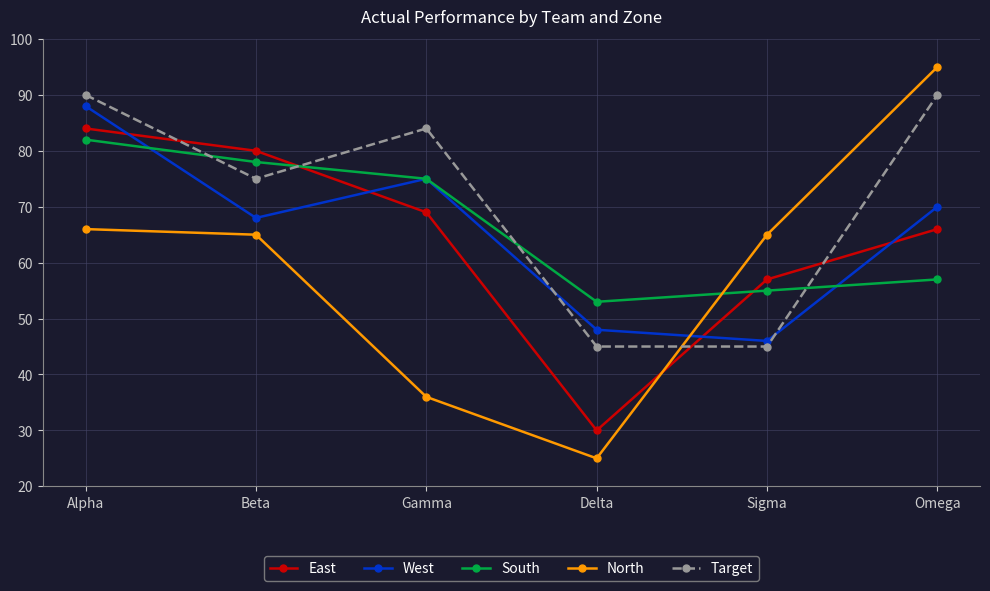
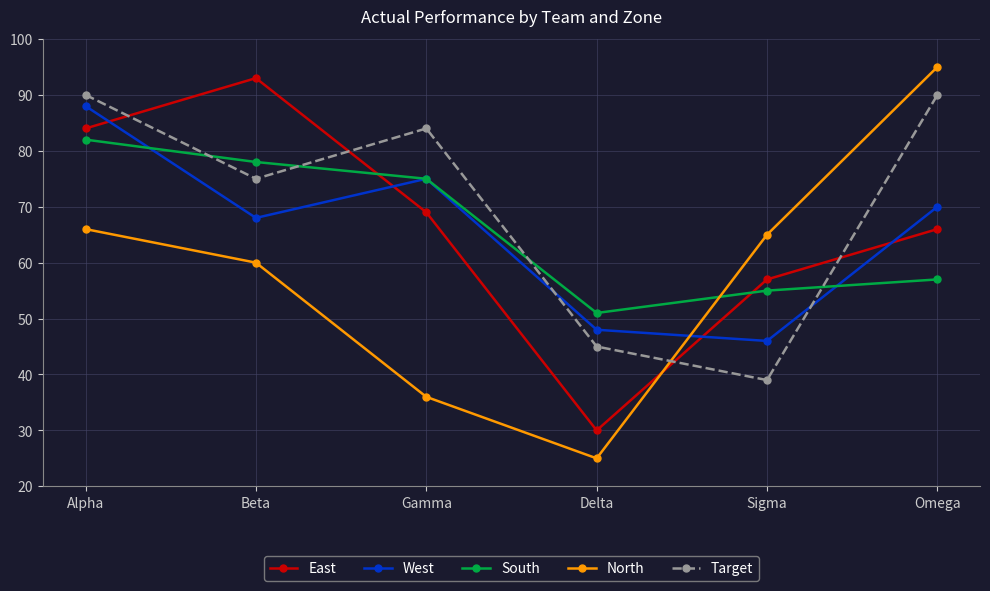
East, Beta: 80 -> 93
North, Beta: 65 -> 60
South, Delta: 53 -> 51
Target, Sigma: 45 -> 39
